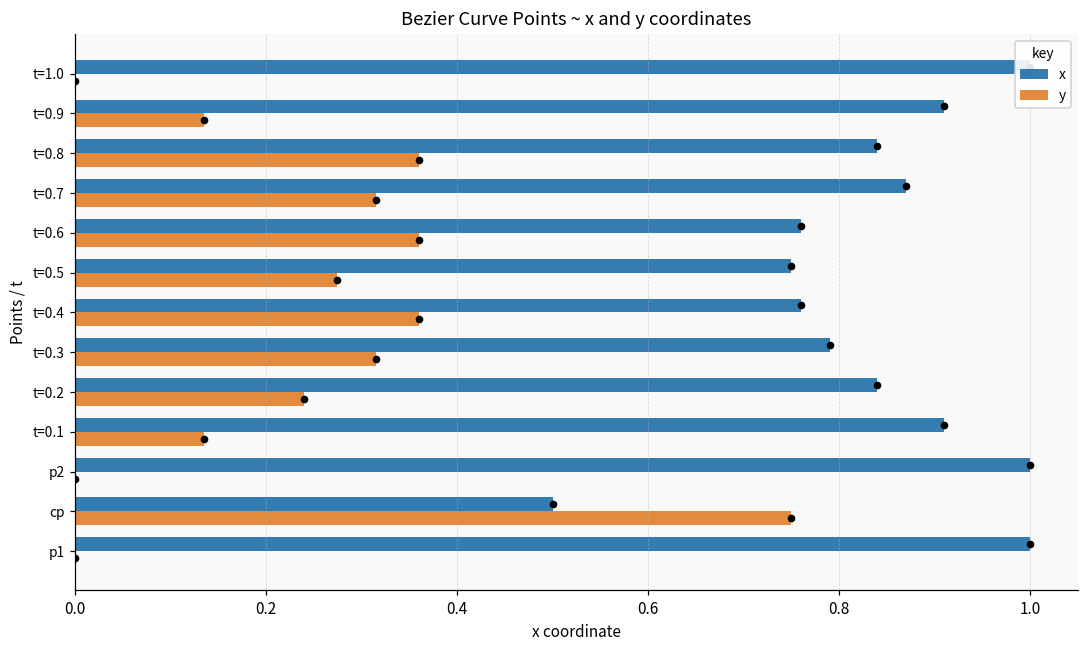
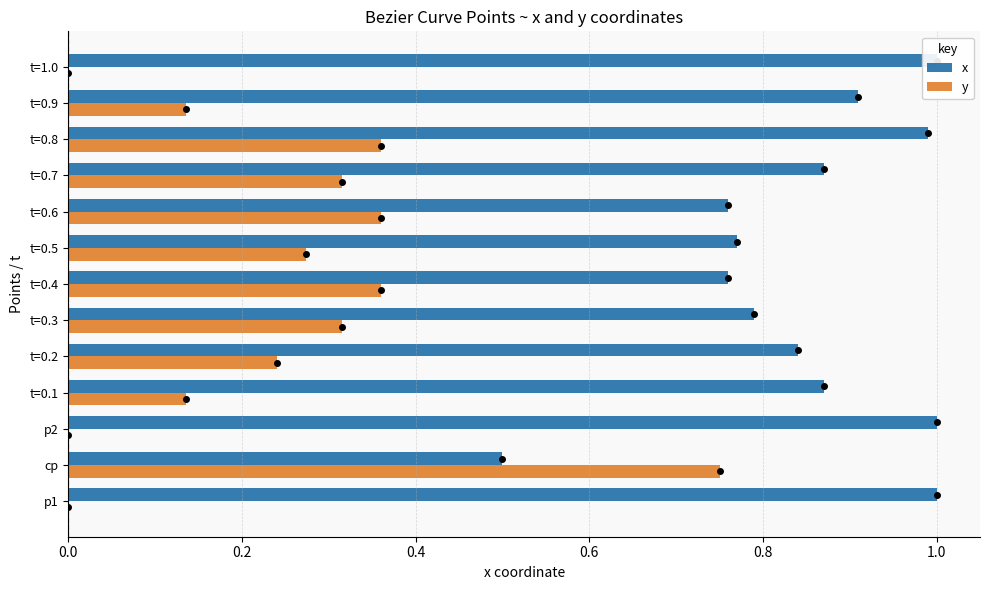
x, t=0.8: 0.84 -> 0.99
x, t=0.5: 0.75 -> 0.77
x, t=0.1: 0.91 -> 0.87
